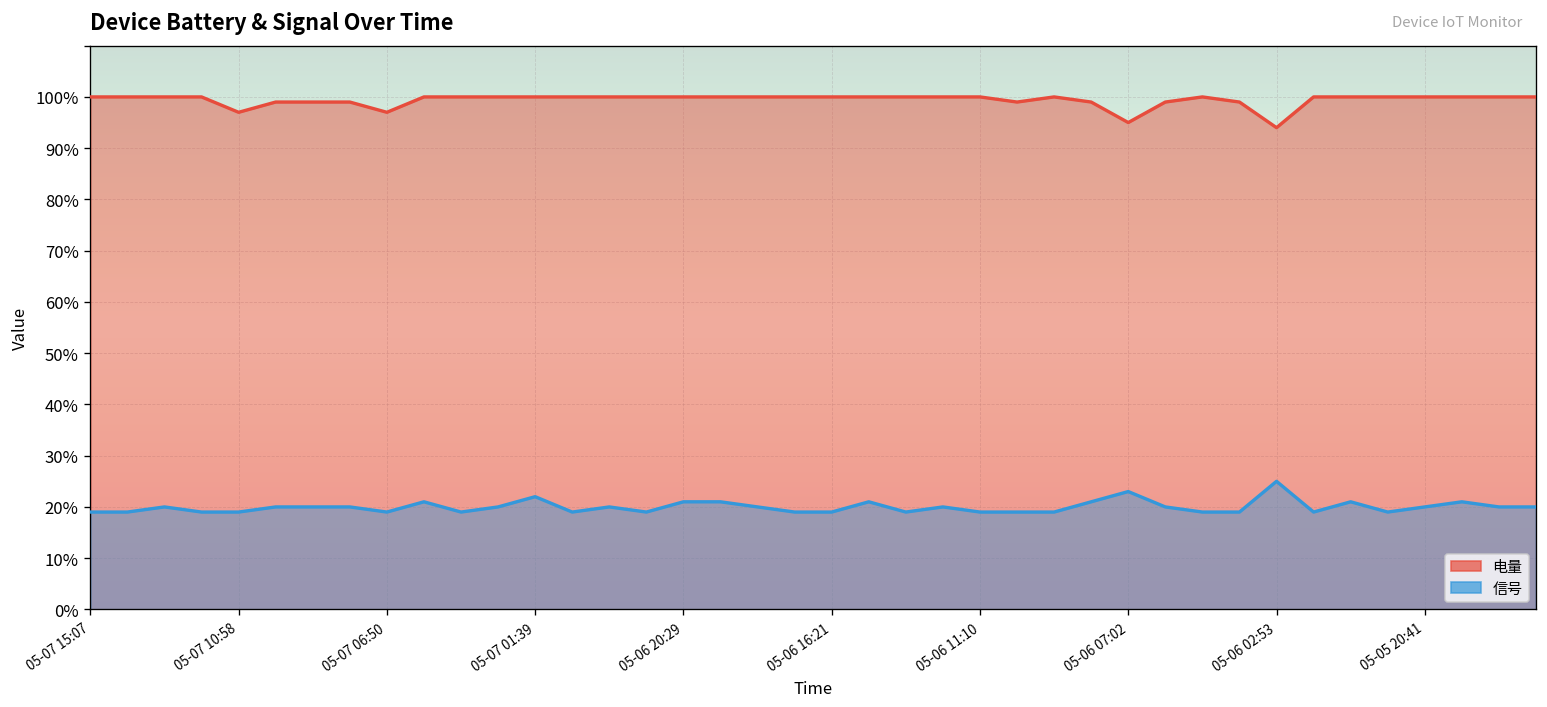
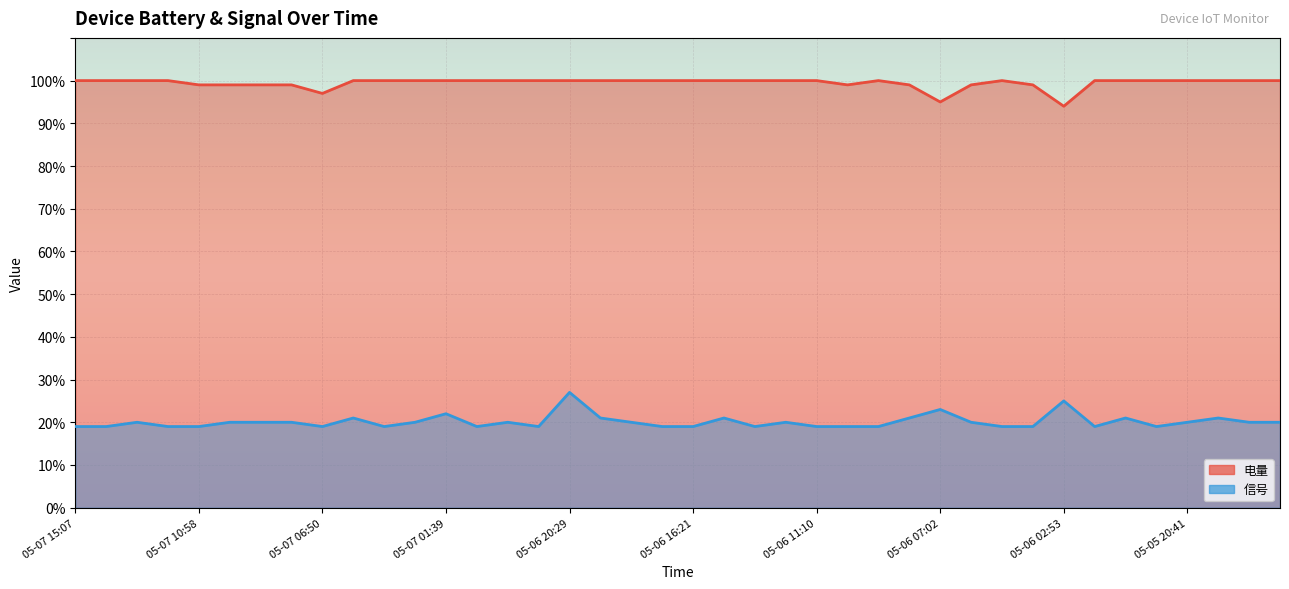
电量, 05-07 10:58: 97% -> 99%
信号, 05-06 20:29: 21% -> 27%
